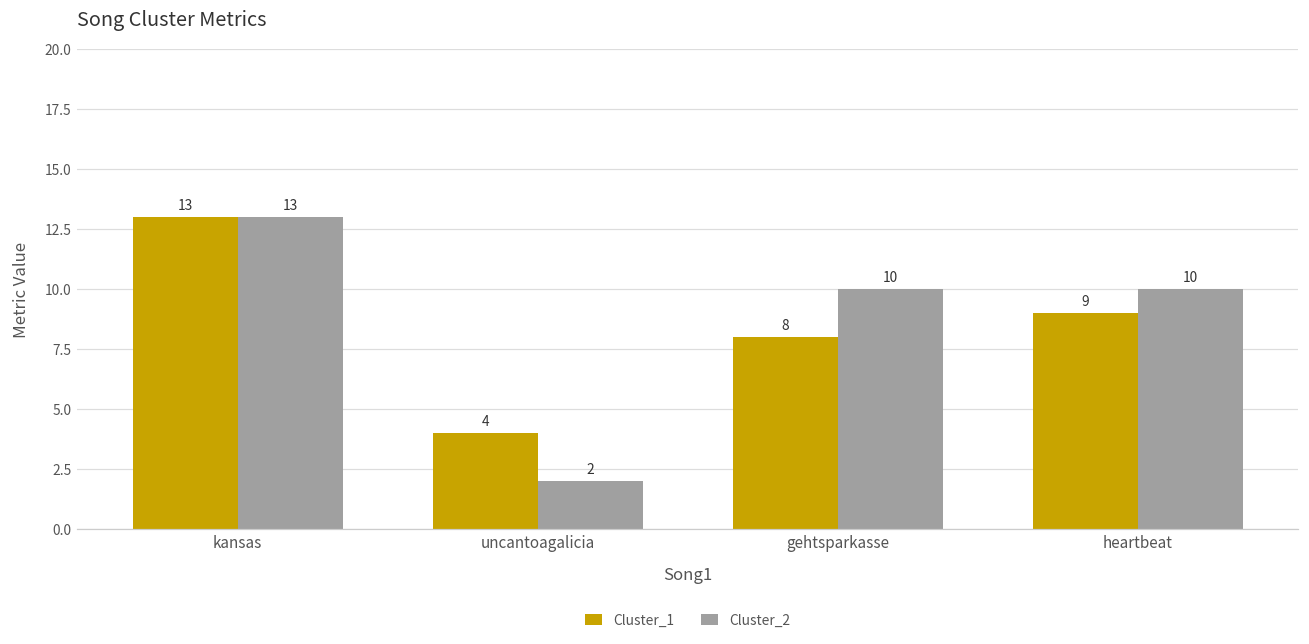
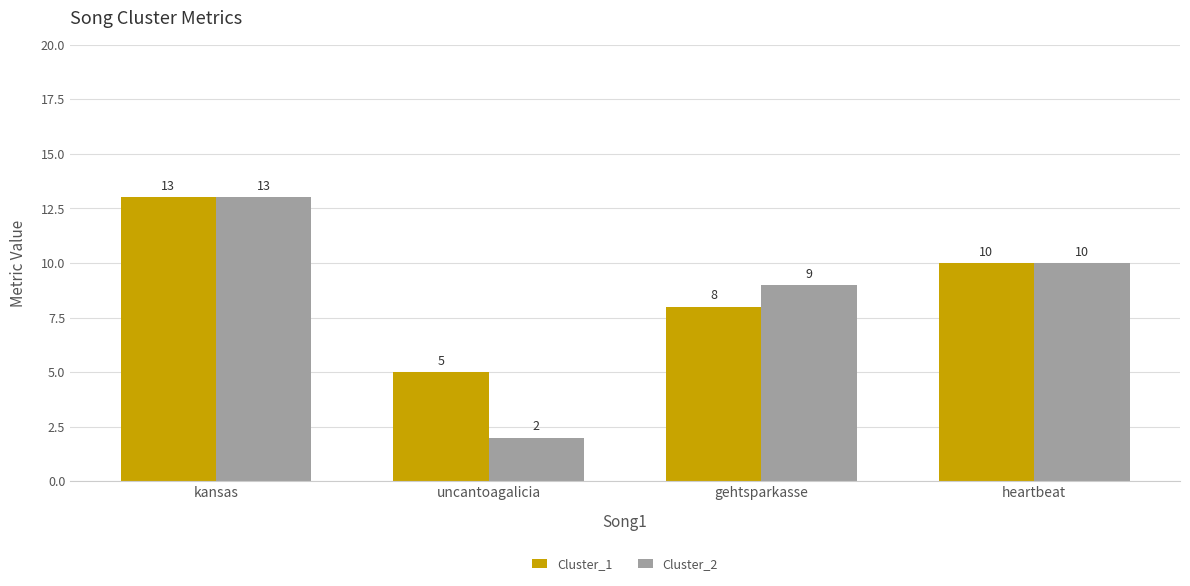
Cluster_1, uncantoagalicia: 4 -> 5
Cluster_2, gehtsparkasse: 10 -> 9
Cluster_1, heartbeat: 9 -> 10
